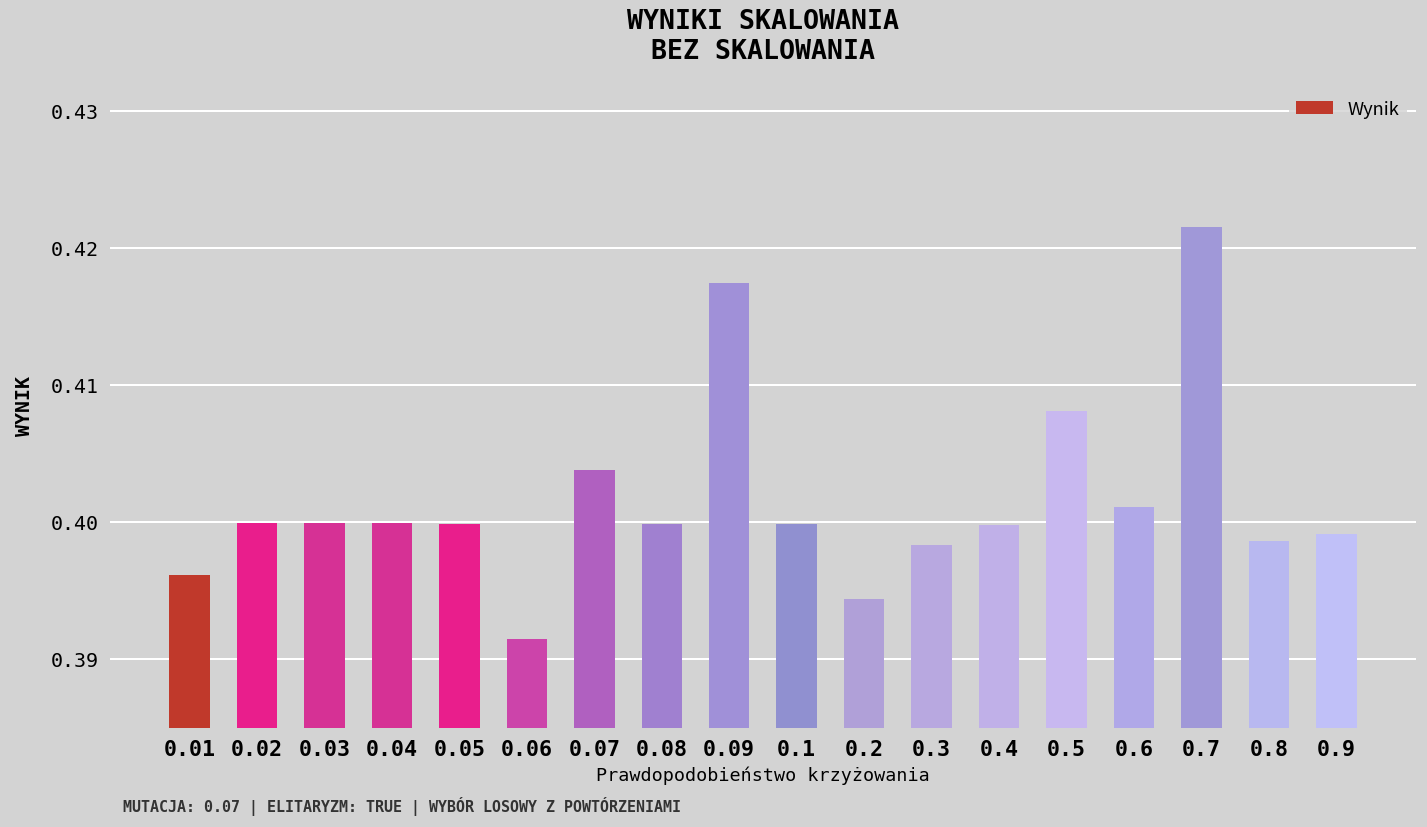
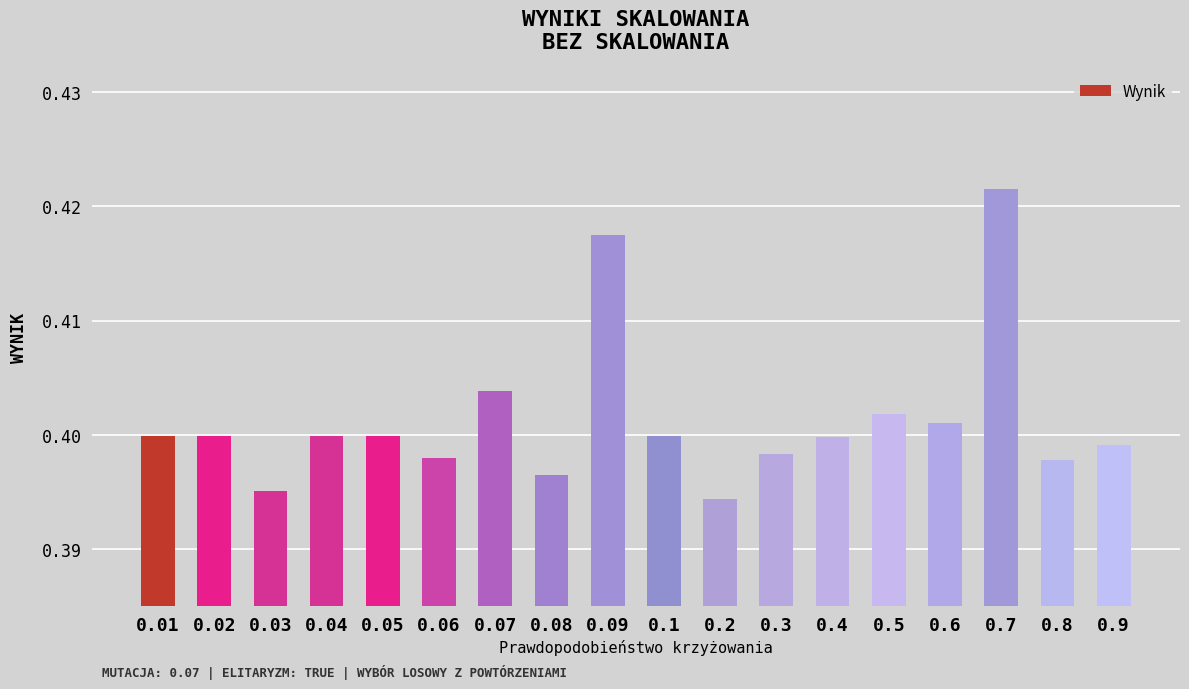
0.01: 0.3961 -> 0.3999
0.03: 0.3999 -> 0.3951
0.06: 0.3915 -> 0.3980
0.08: 0.3999 -> 0.3965
0.5: 0.4081 -> 0.4018
0.8: 0.3986 -> 0.3978
